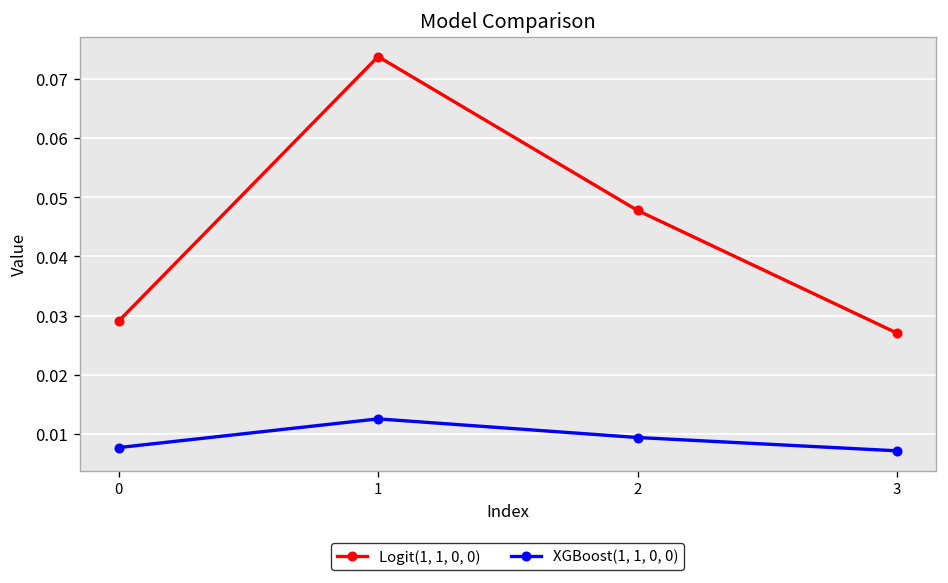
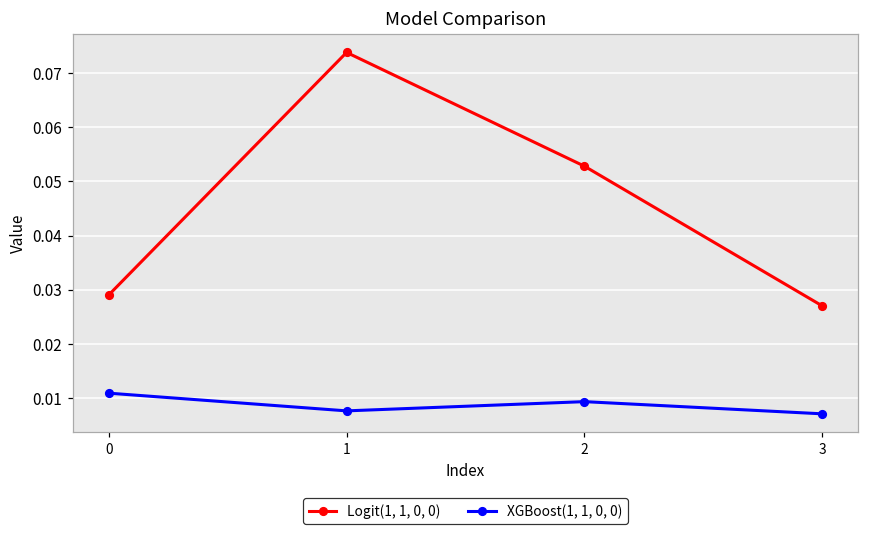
XGBoost(1, 1, 0, 0), 0: 0.008 -> 0.011
XGBoost(1, 1, 0, 0), 1: 0.013 -> 0.008
Logit(1, 1, 0, 0), 2: 0.048 -> 0.053
